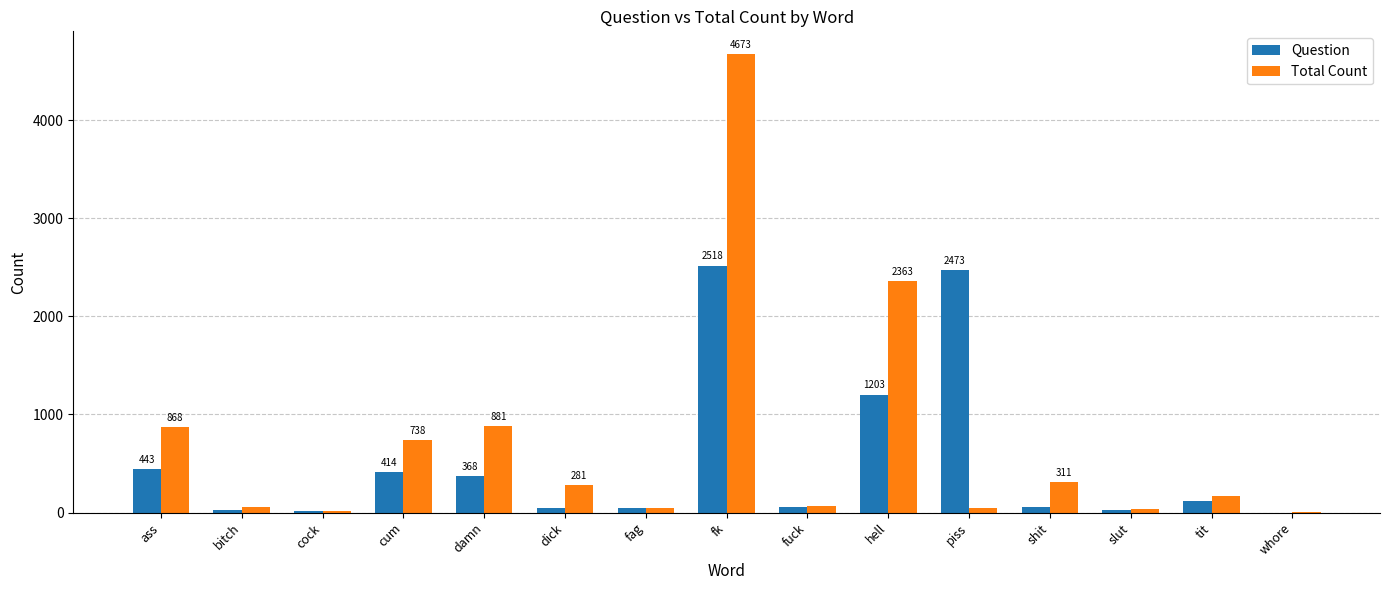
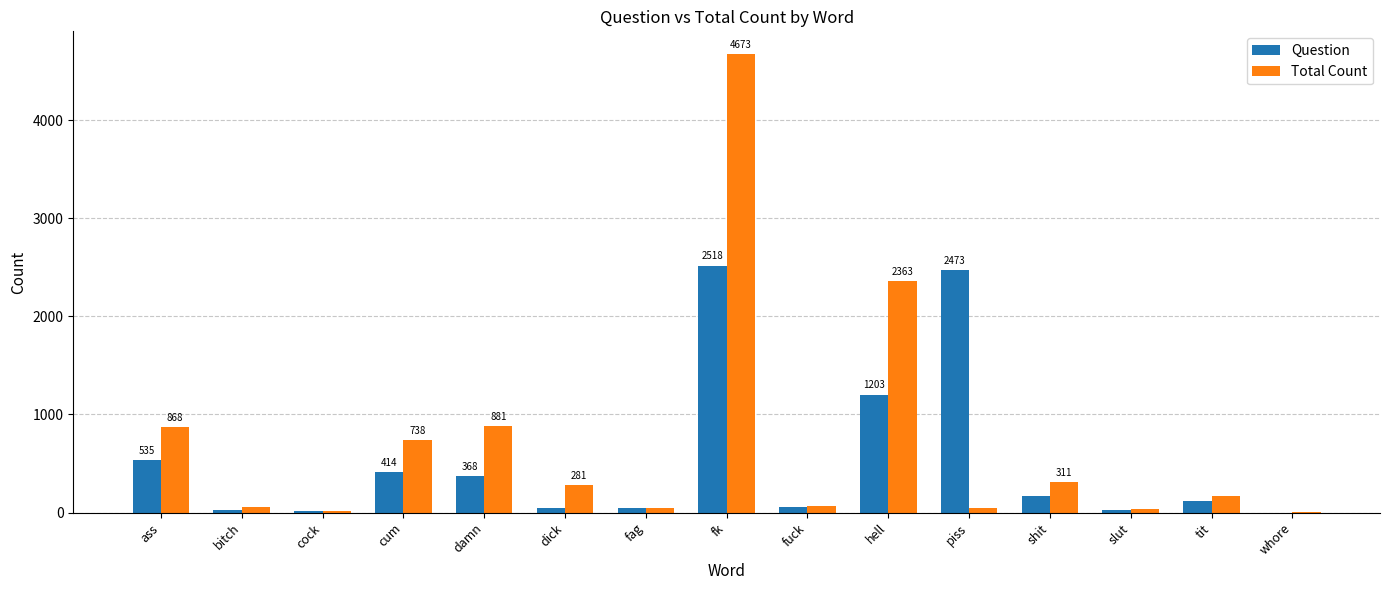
Question, ass: 443 -> 535
Question, shit: 100 -> 200
